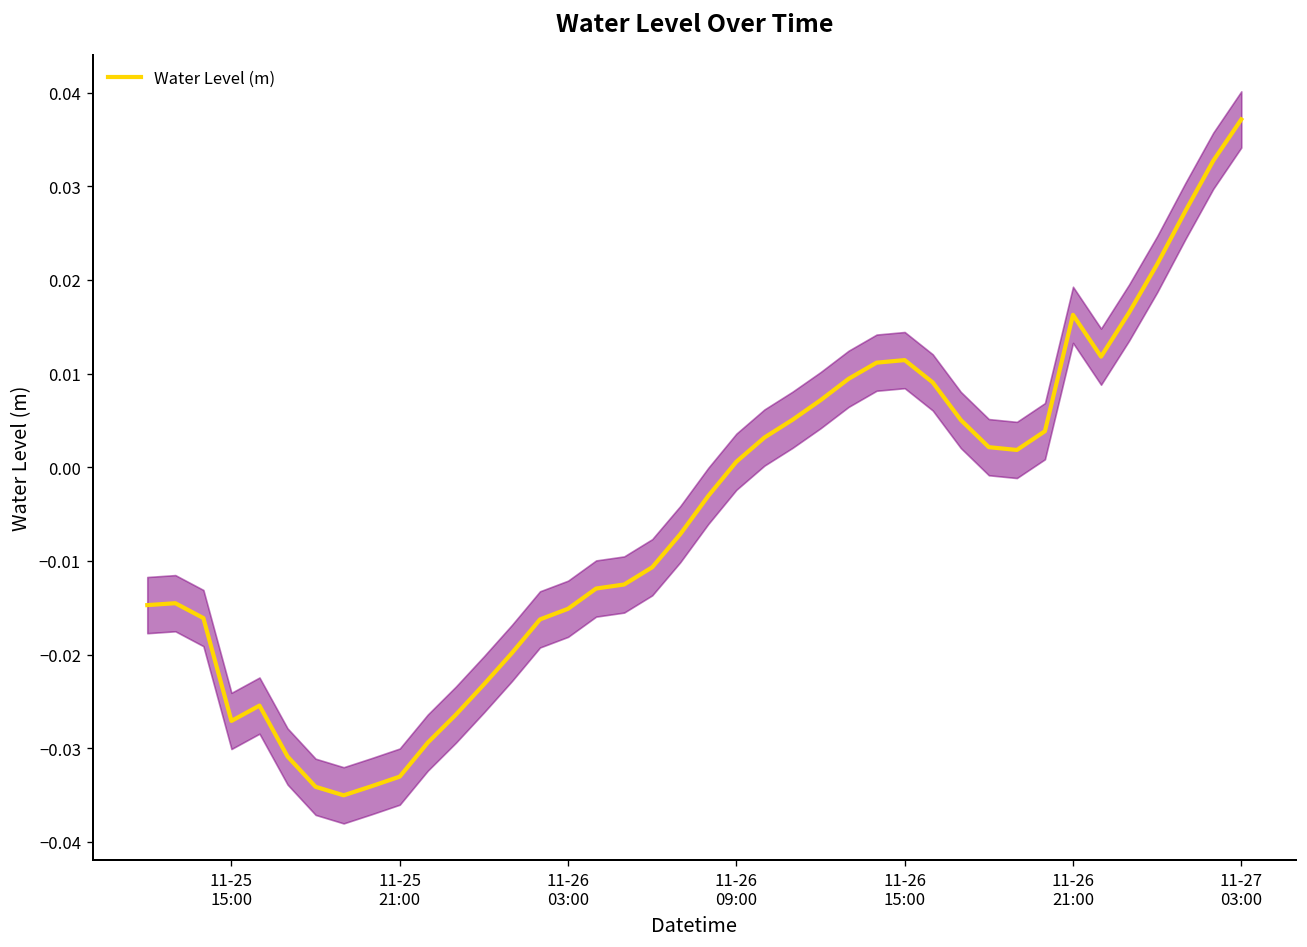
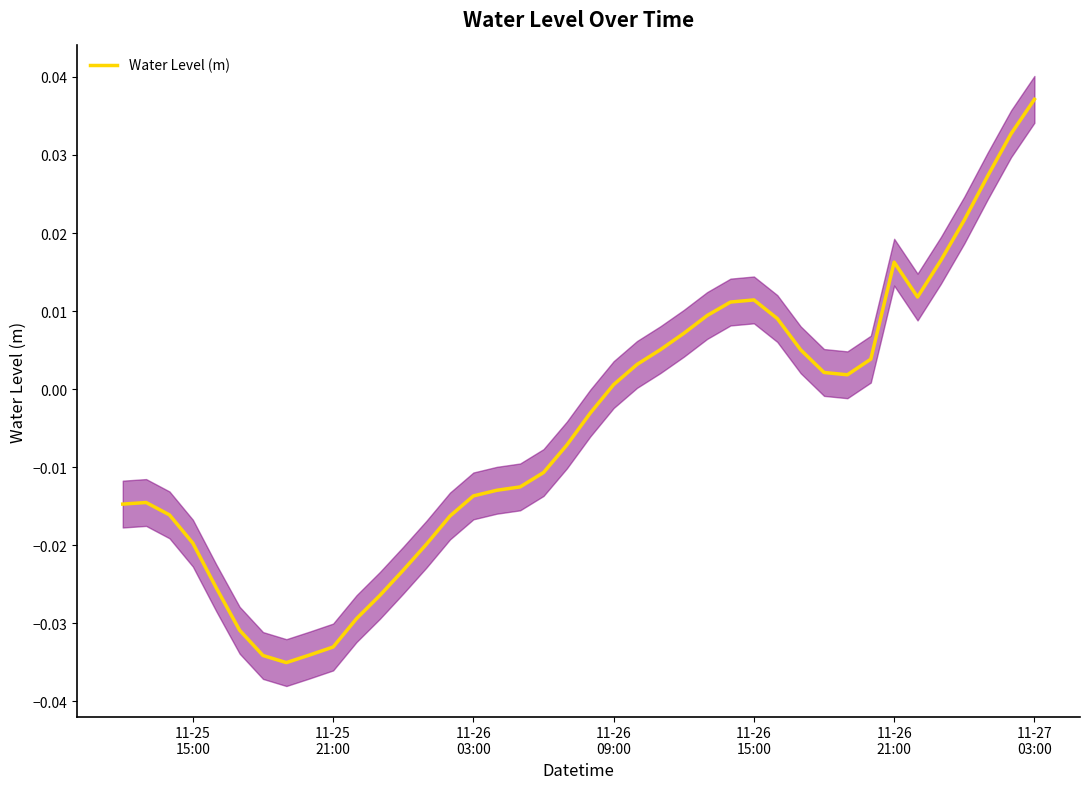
Water Level (m), 11-25 15:00: -0.027 -> -0.020
Water Level (m), 11-26 03:00: -0.015 -> -0.014
